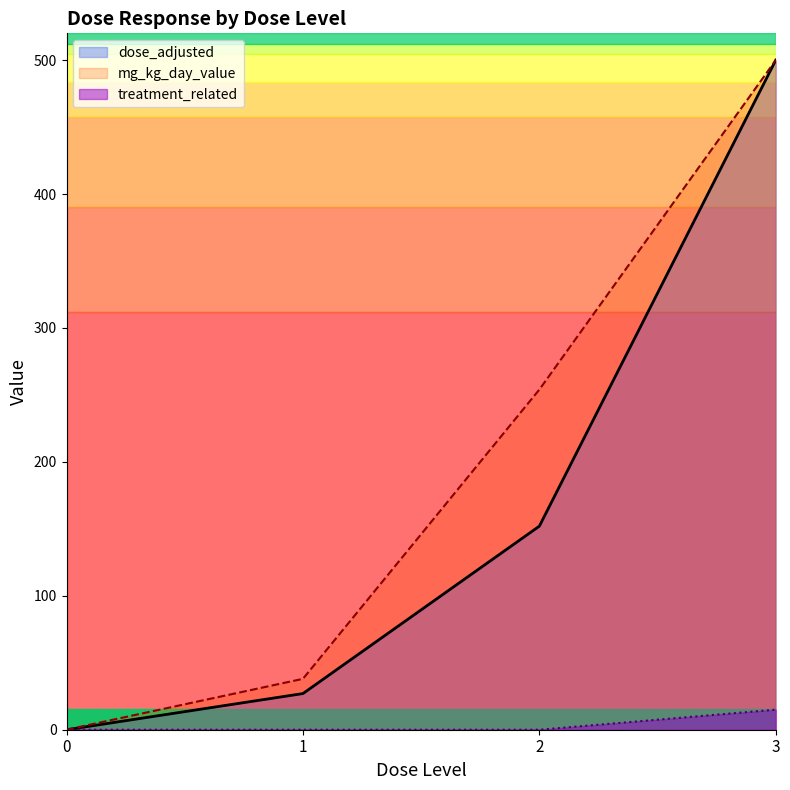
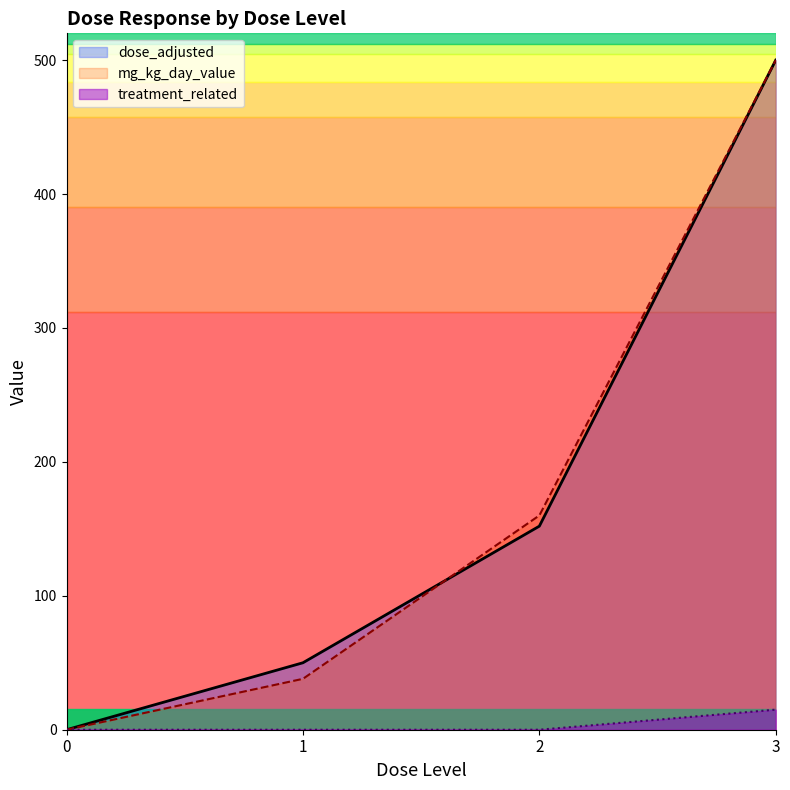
dose_adjusted, 1: 27 -> 50
mg_kg_day_value, 2: 254 -> 160
